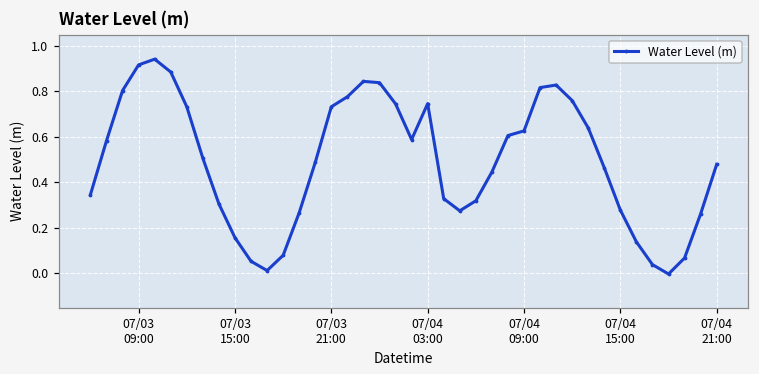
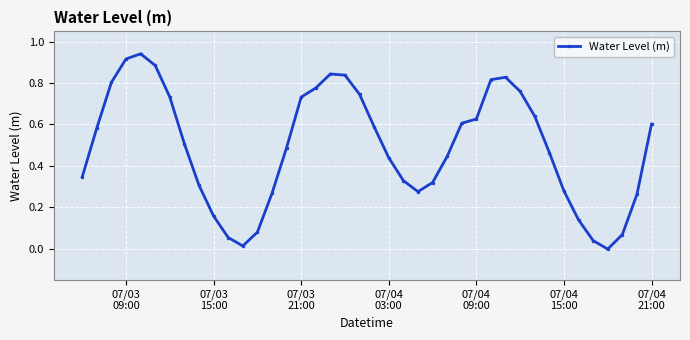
07/04 03:00: 0.75 -> 0.44
07/04 21:00: 0.48 -> 0.60
